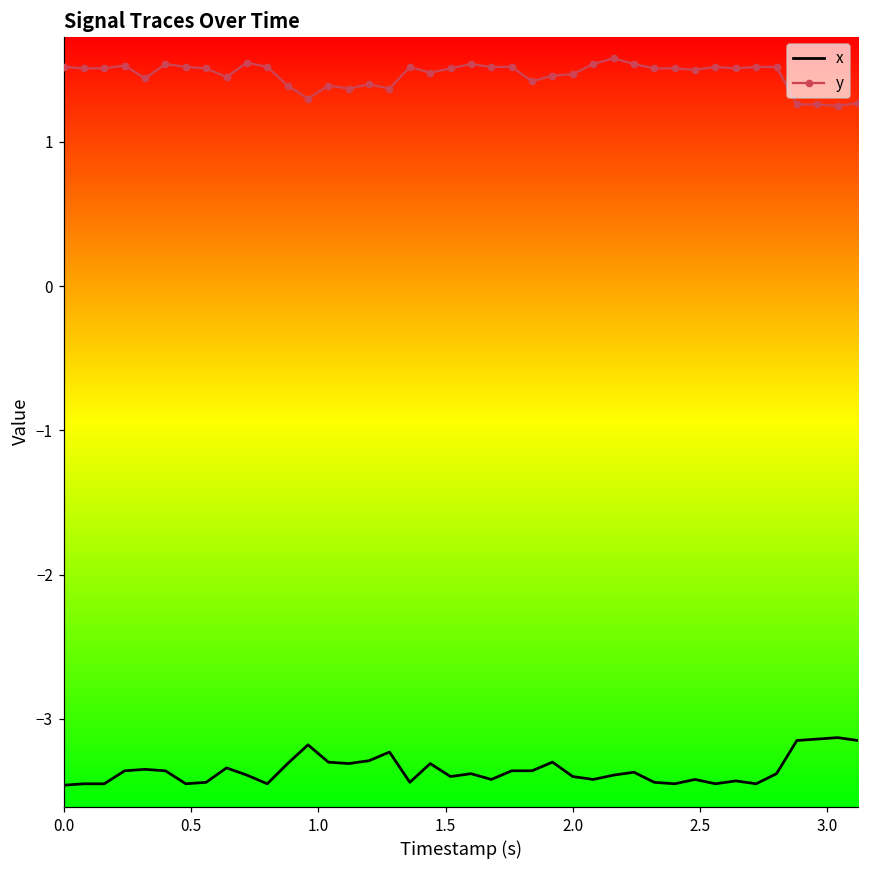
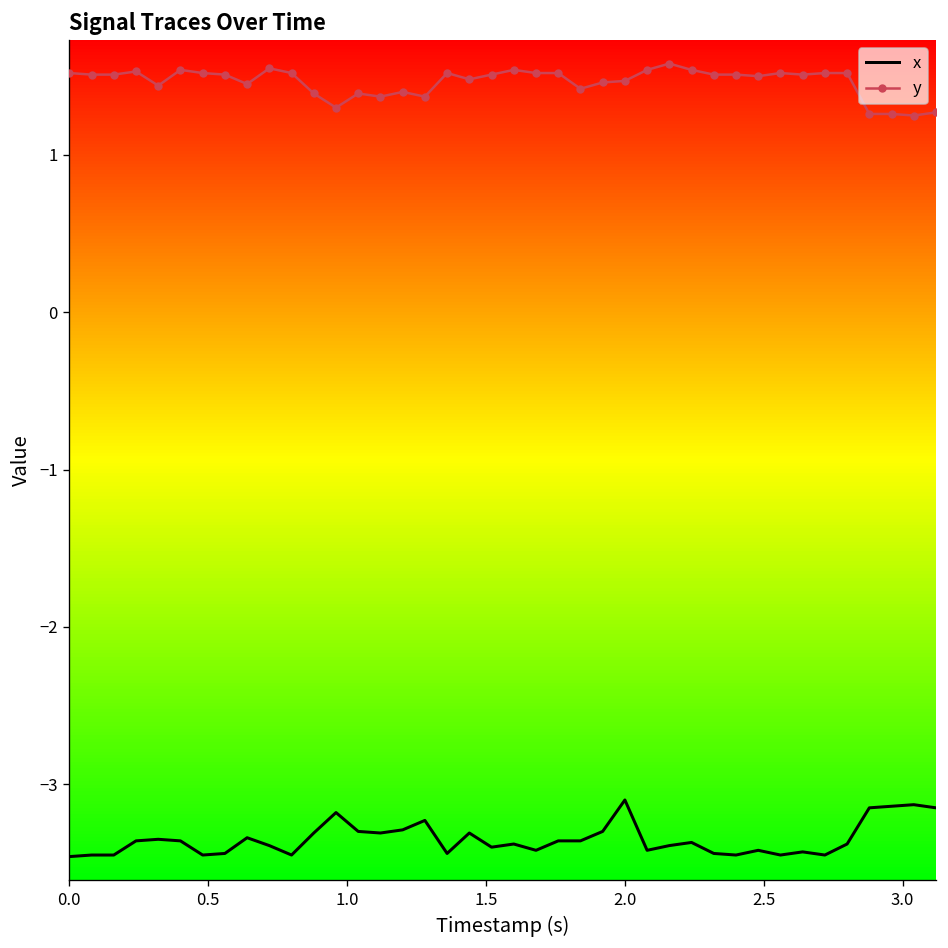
x, 2.0: -3.4 -> -3.1
